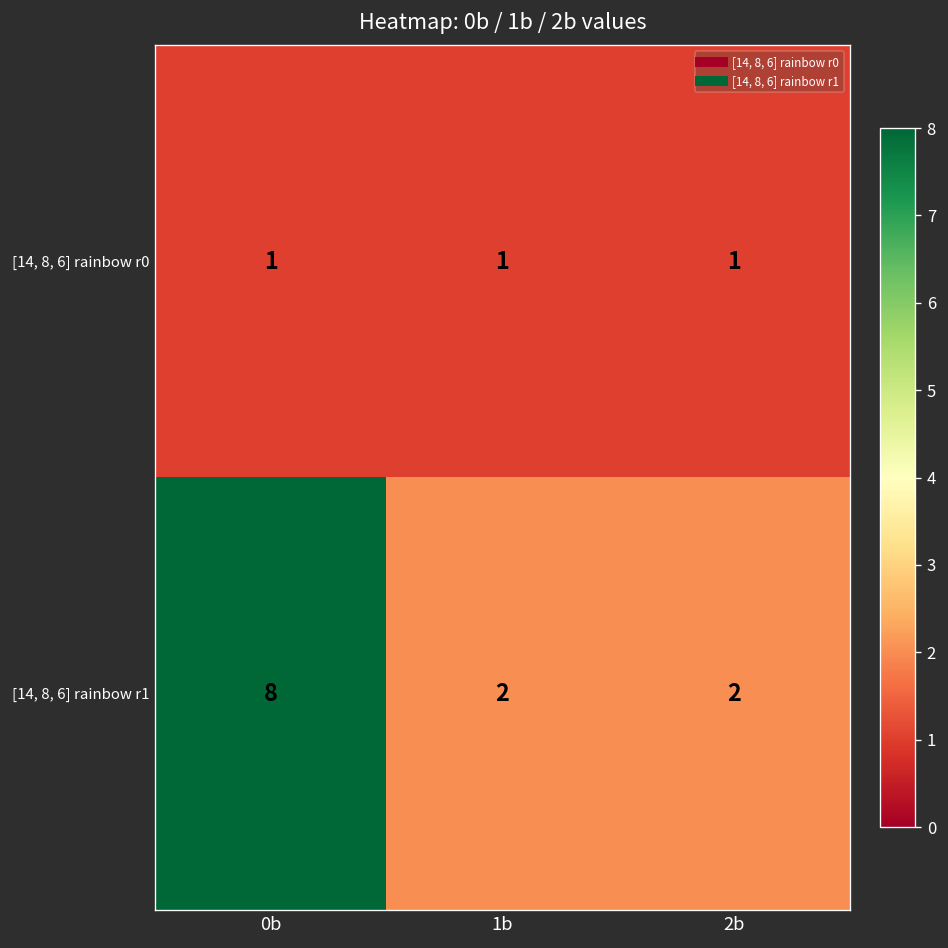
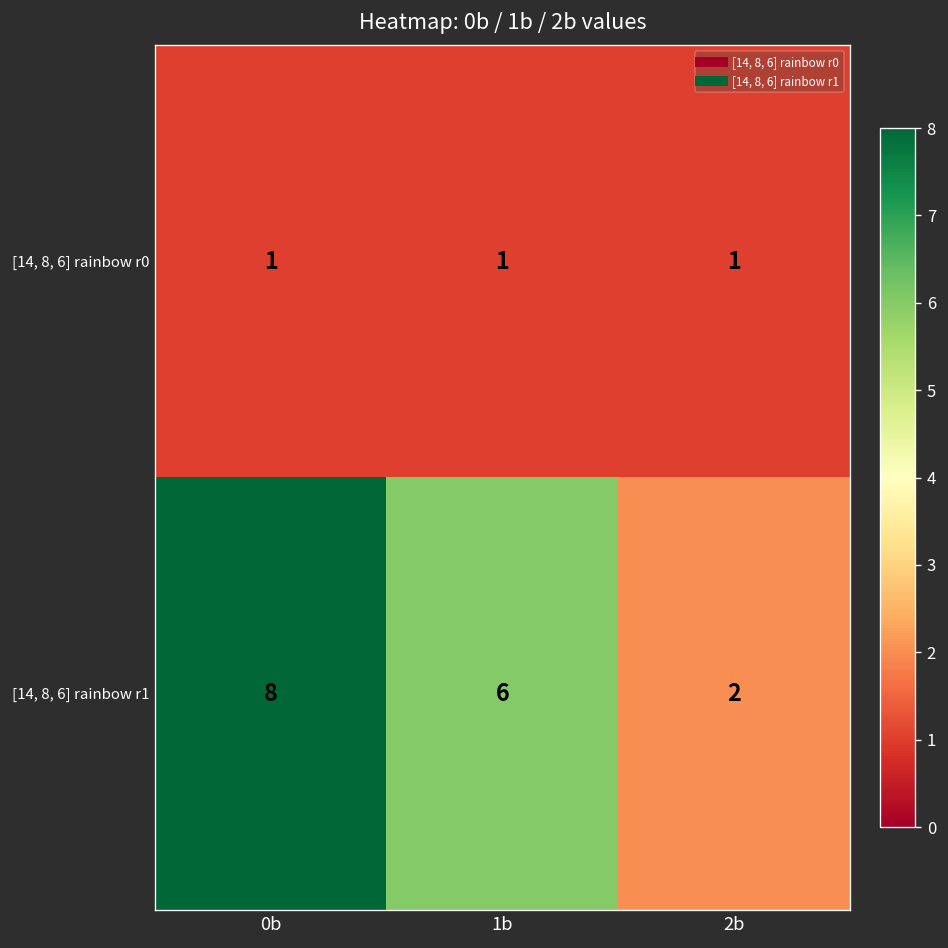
[14, 8, 6] rainbow r1, 1b: 2 -> 6
